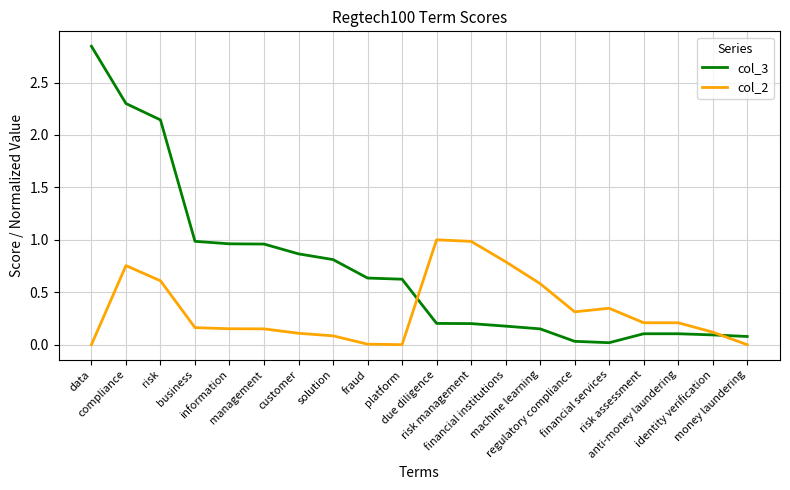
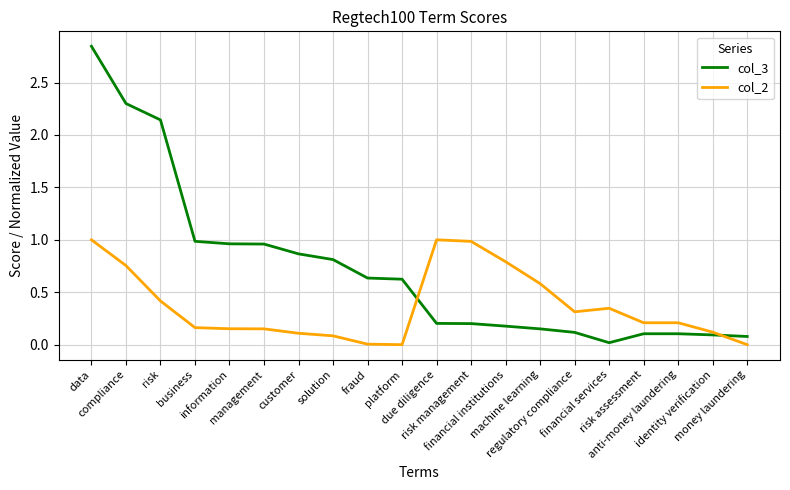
col_2, data: 0 -> 1
col_2, risk: 0.61 -> 0.42
col_3, regulatory compliance: 0.03 -> 0.12
